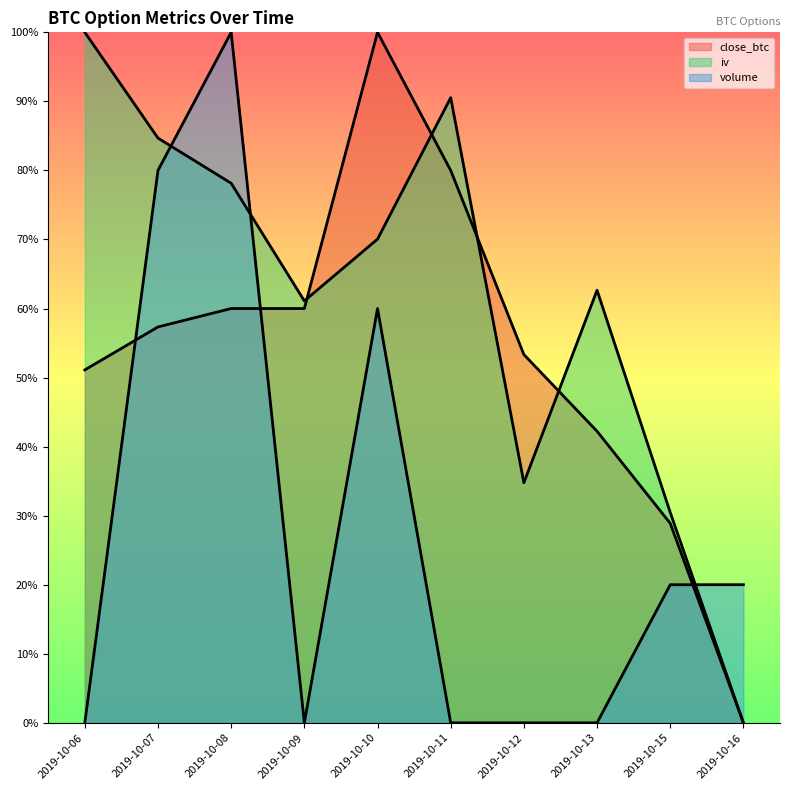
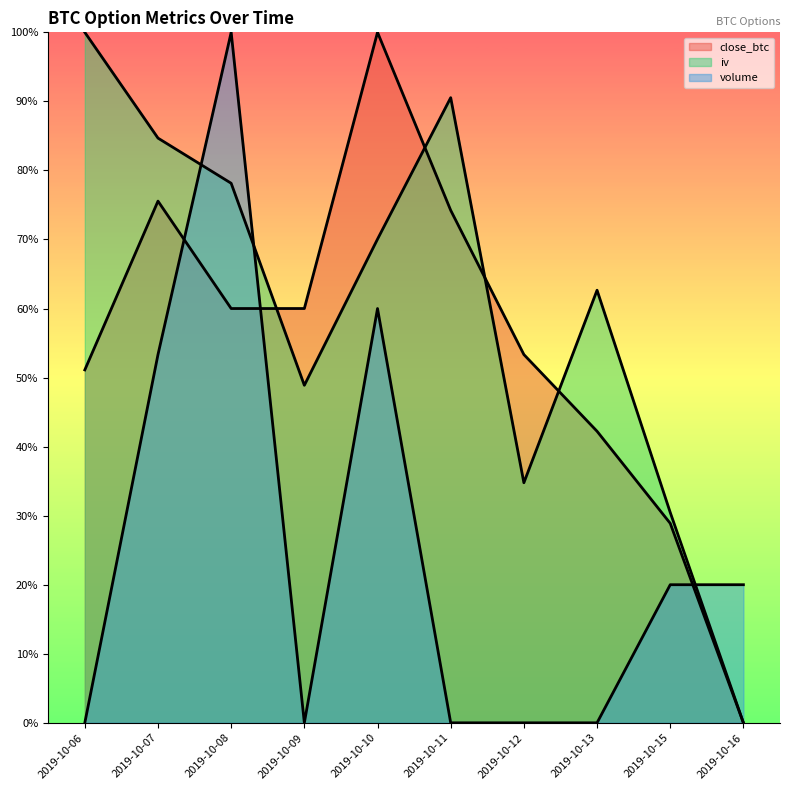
close_btc, 2019-10-07: 57% -> 76%
volume, 2019-10-07: 80% -> 53%
iv, 2019-10-09: 61% -> 49%
close_btc, 2019-10-11: 80% -> 74%
